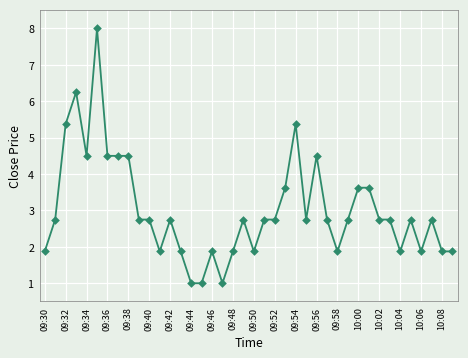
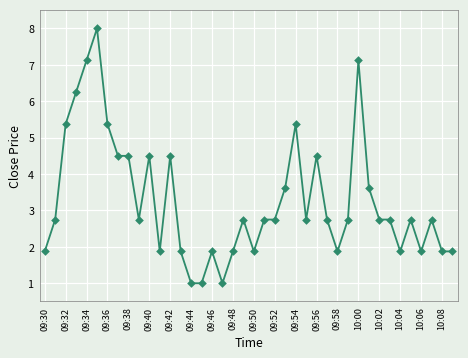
09:34: 4.5 -> 7.1
09:36: 4.5 -> 5.4
09:40: 2.7 -> 4.5
09:42: 2.7 -> 4.5
10:00: 3.6 -> 7.1
